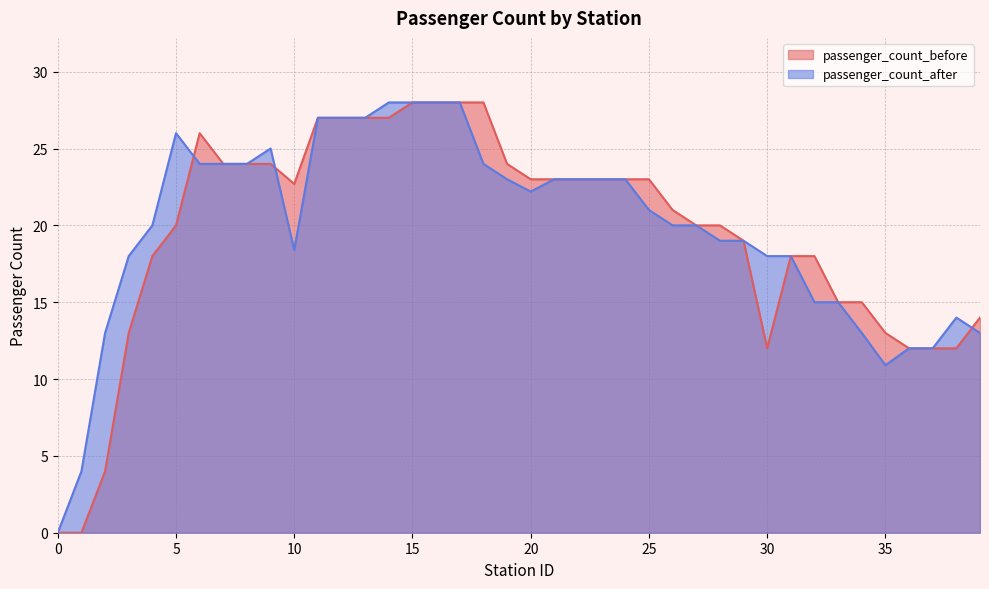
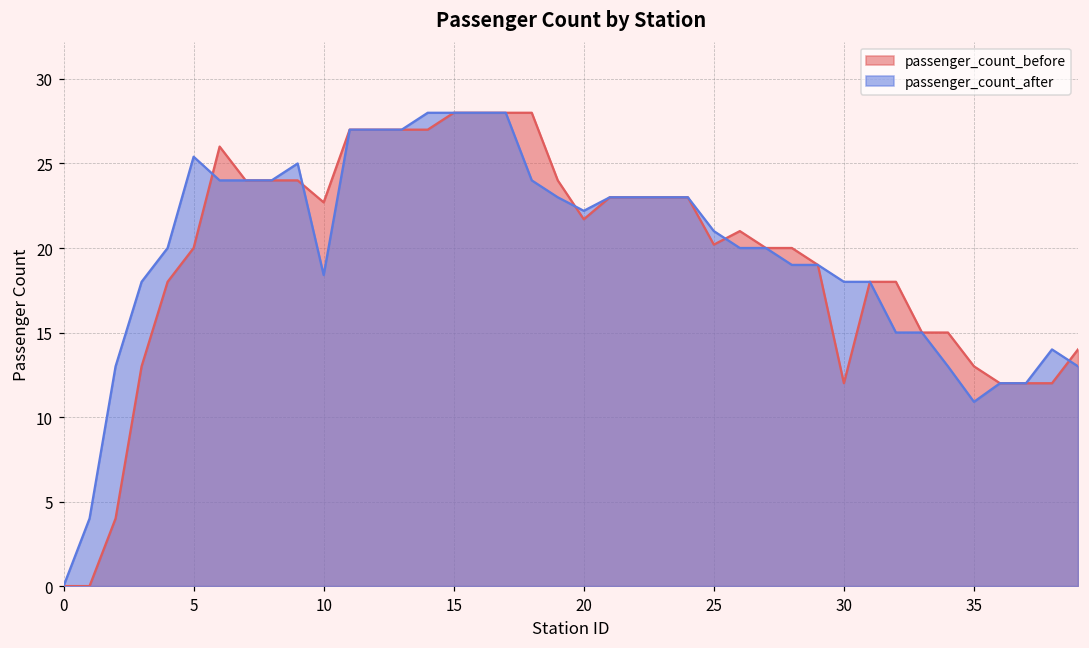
passenger_count_after, 5: 26.0 -> 25.4
passenger_count_before, 20: 23.0 -> 21.7
passenger_count_before, 25: 23.0 -> 20.2
